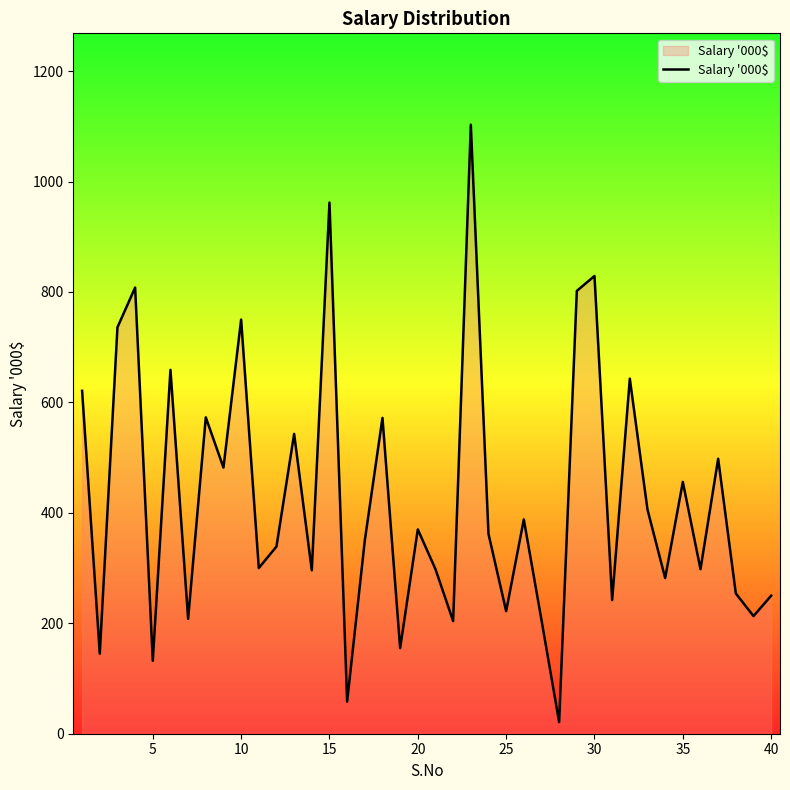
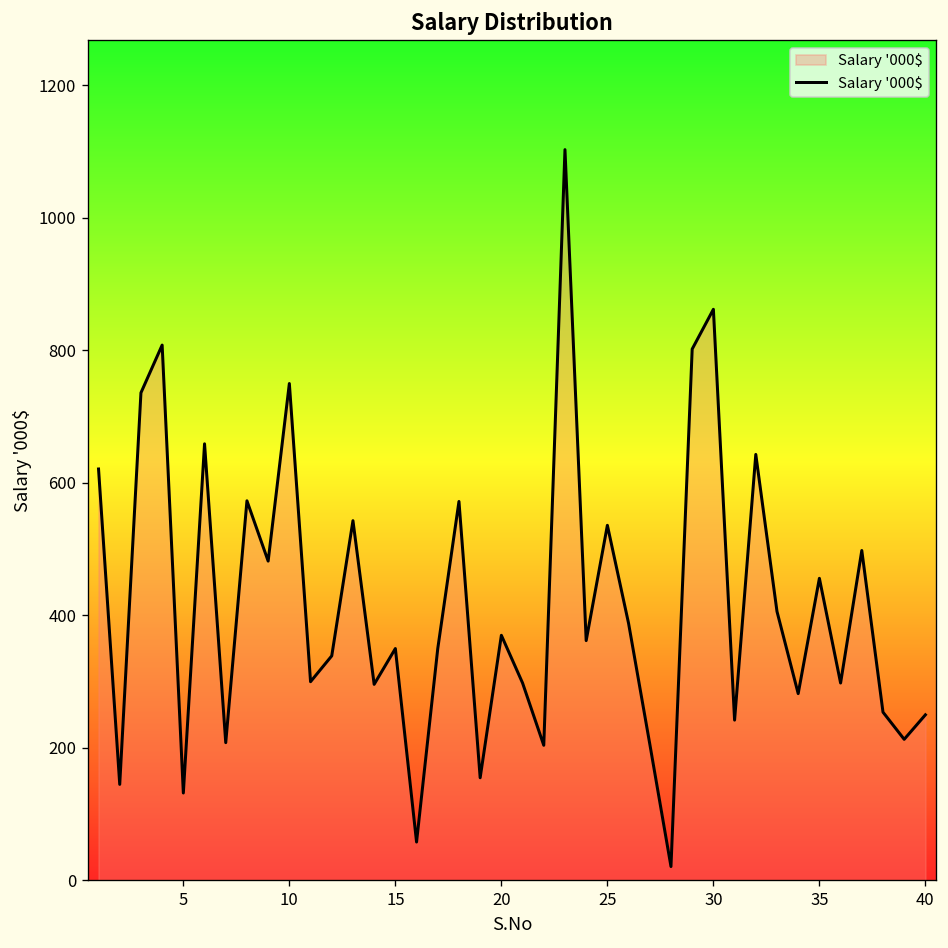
15: 960 -> 350
25: 220 -> 540
30: 830 -> 860
